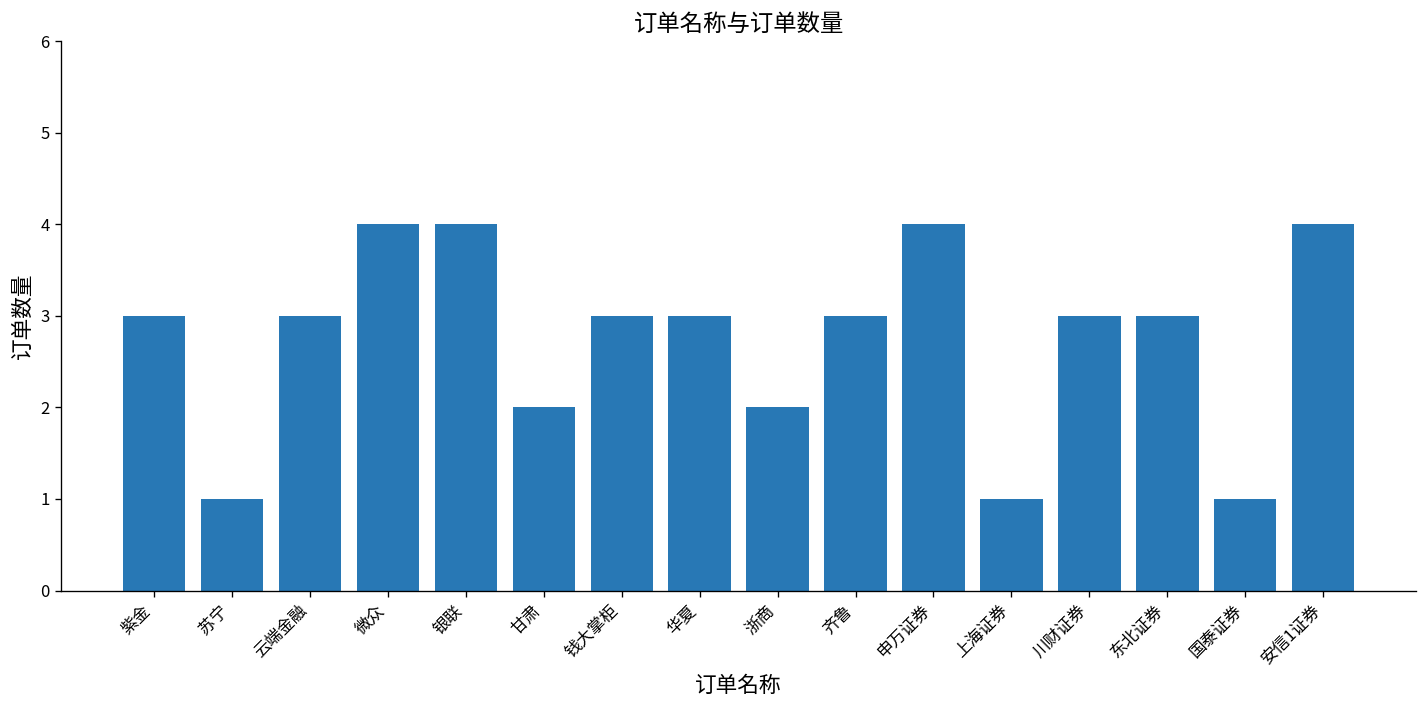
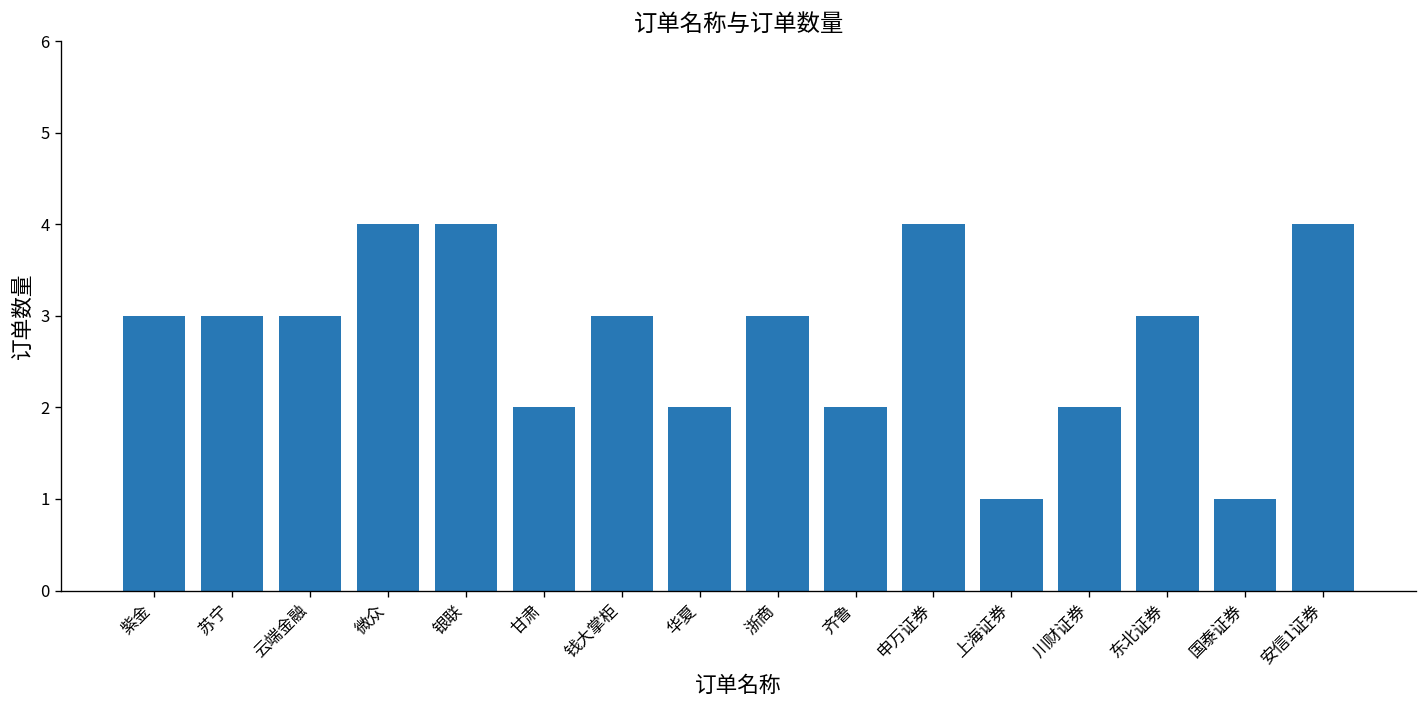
苏宁: 1 -> 3
华夏: 3 -> 2
浙商: 2 -> 3
齐鲁: 3 -> 2
川财证券: 3 -> 2
